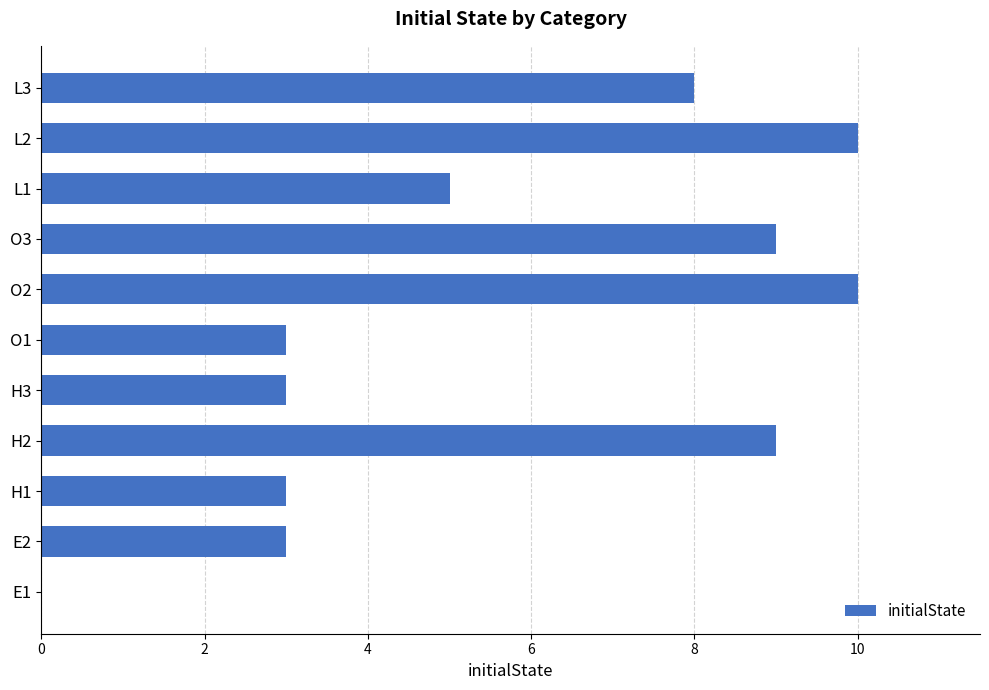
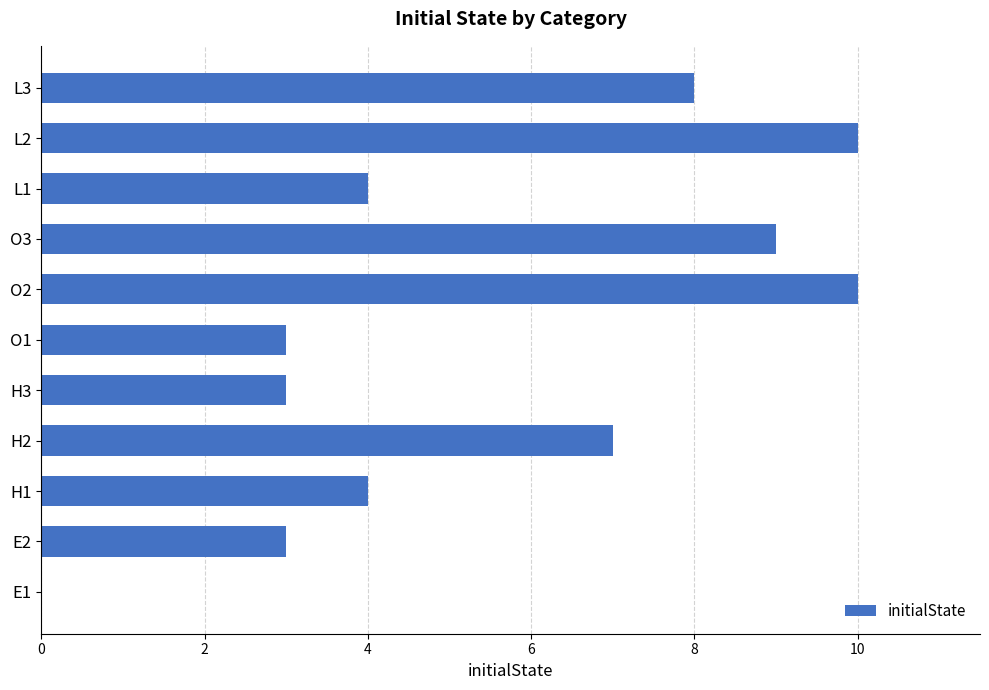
L1: 5 -> 4
H2: 9 -> 7
H1: 3 -> 4
